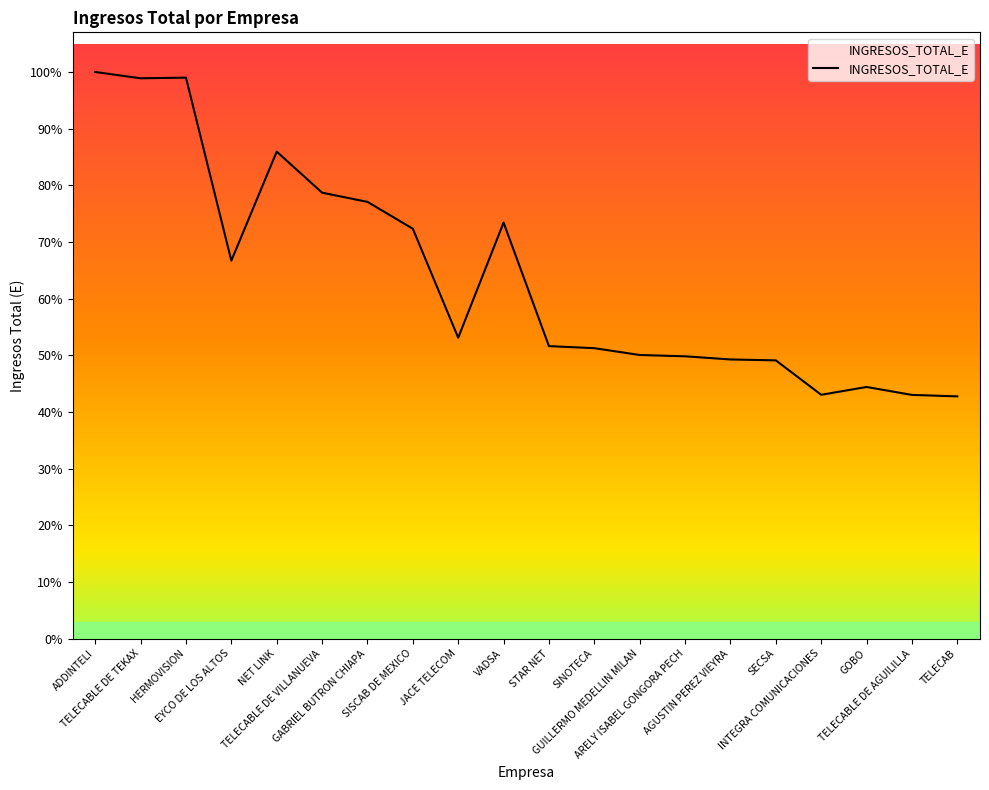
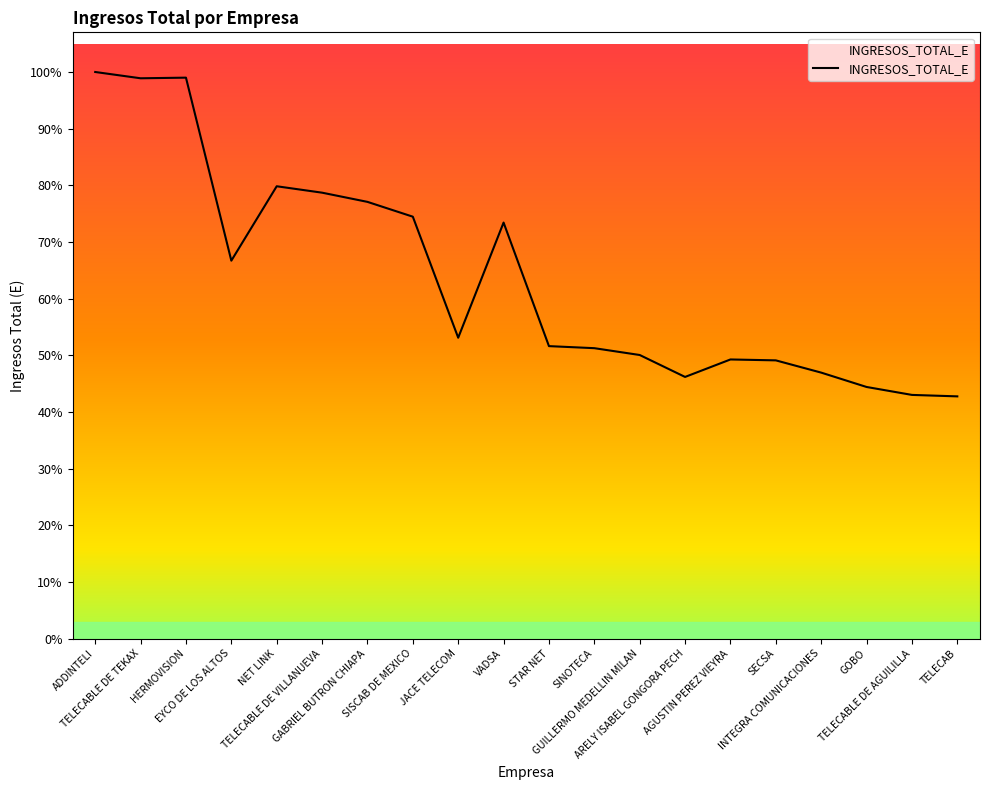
NET LINK: 86% -> 80%
SISCAB DE MEXICO: 72% -> 74%
ARELY ISABEL GONGORA PECH: 50% -> 46%
INTEGRA COMUNICACIONES: 43% -> 47%
